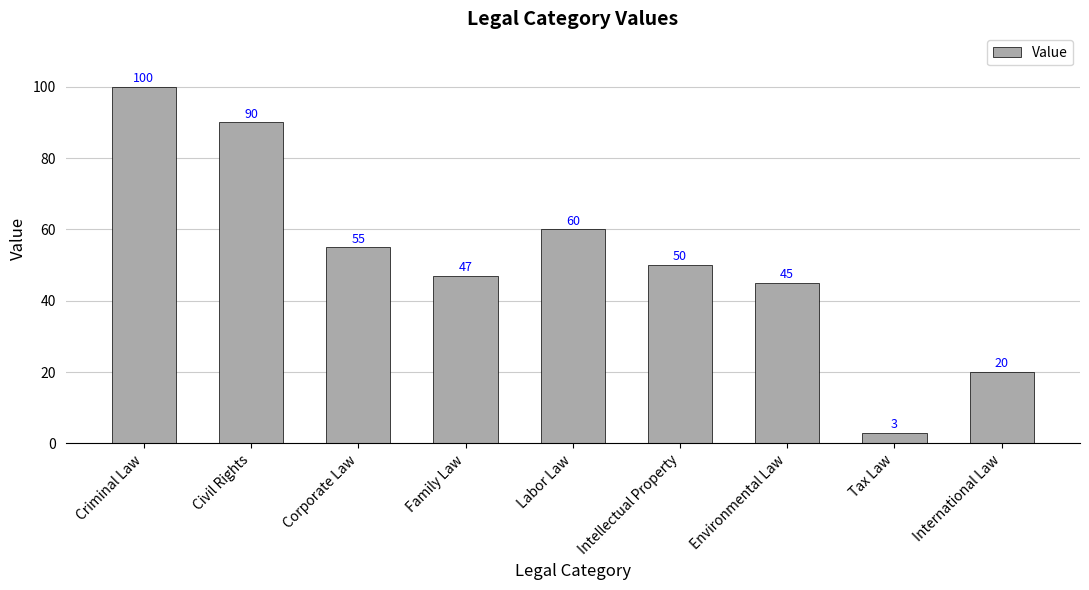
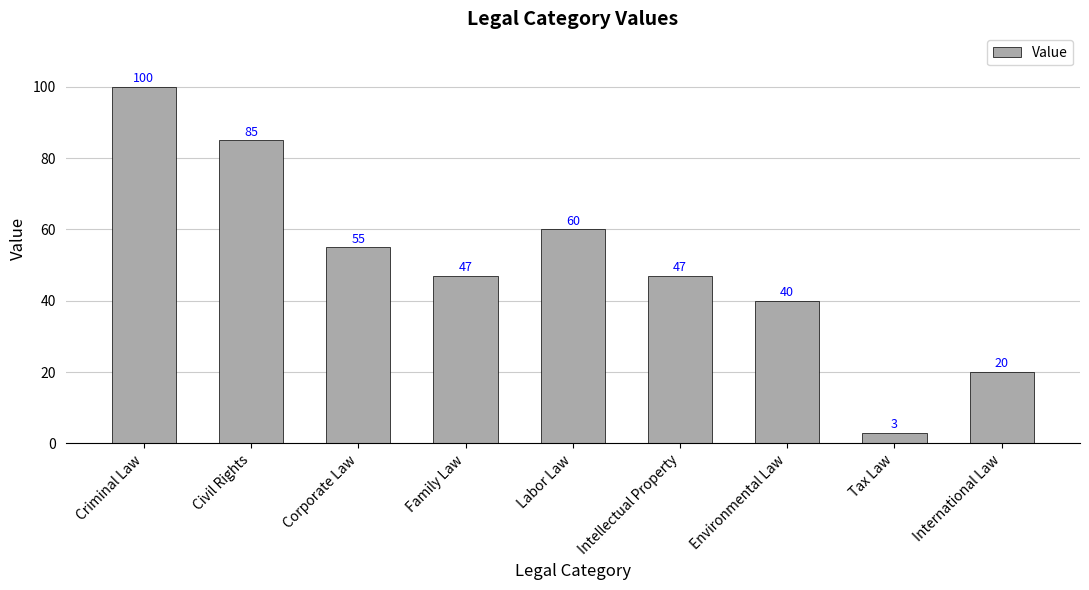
Civil Rights: 90 -> 85
Intellectual Property: 50 -> 47
Environmental Law: 45 -> 40
